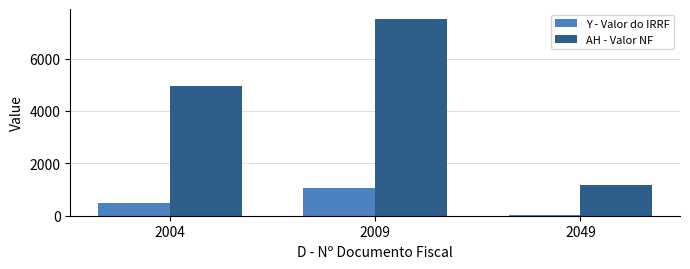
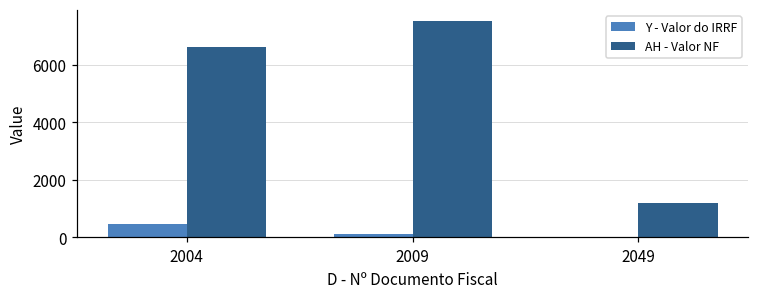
AH - Valor NF, 2004: 4900 -> 6600
Y - Valor do IRRF, 2009: 1000 -> 100
